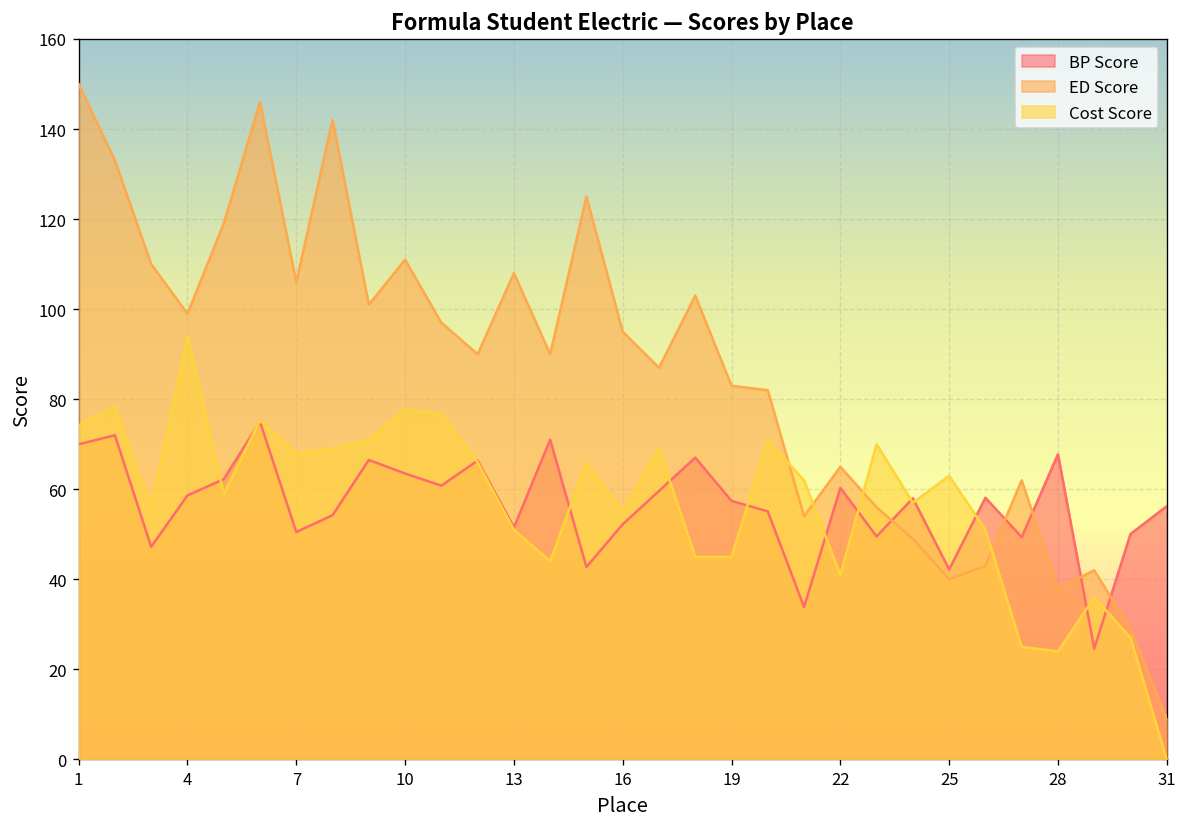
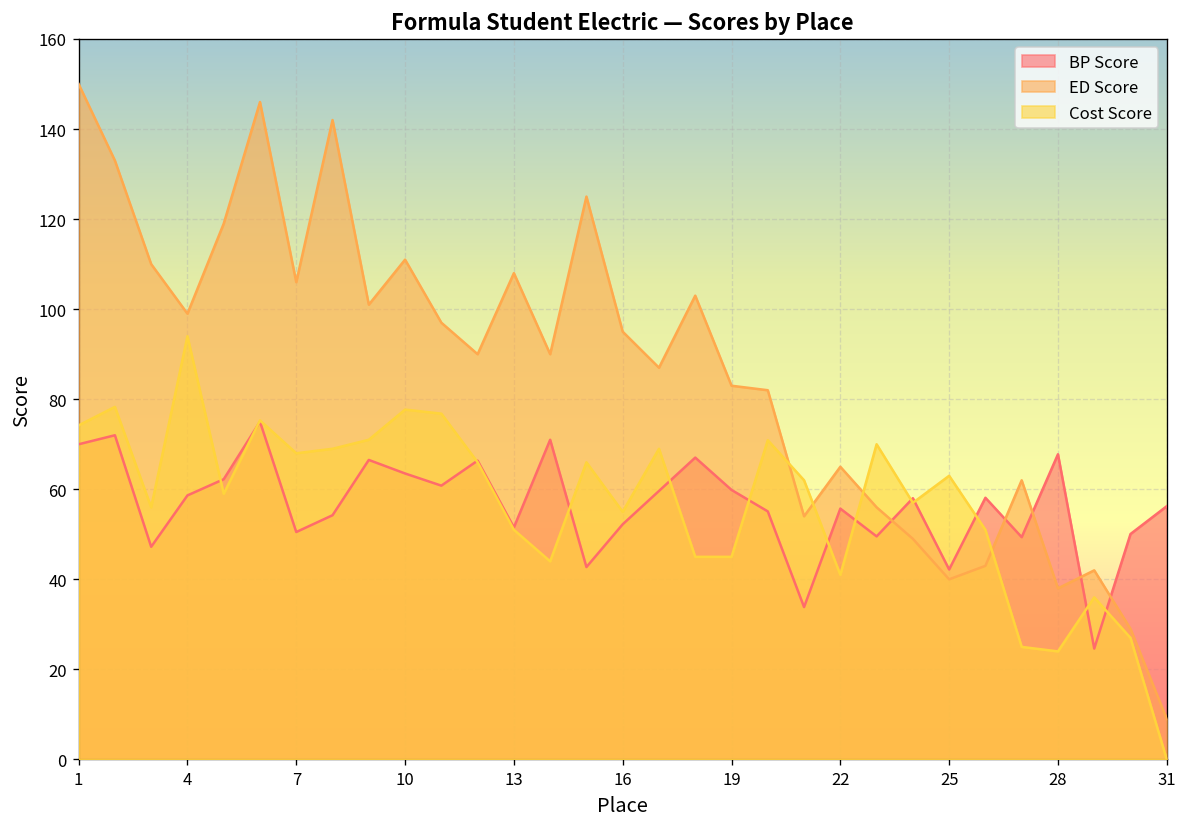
BP Score, 19: 57 -> 60
BP Score, 22: 60 -> 56
